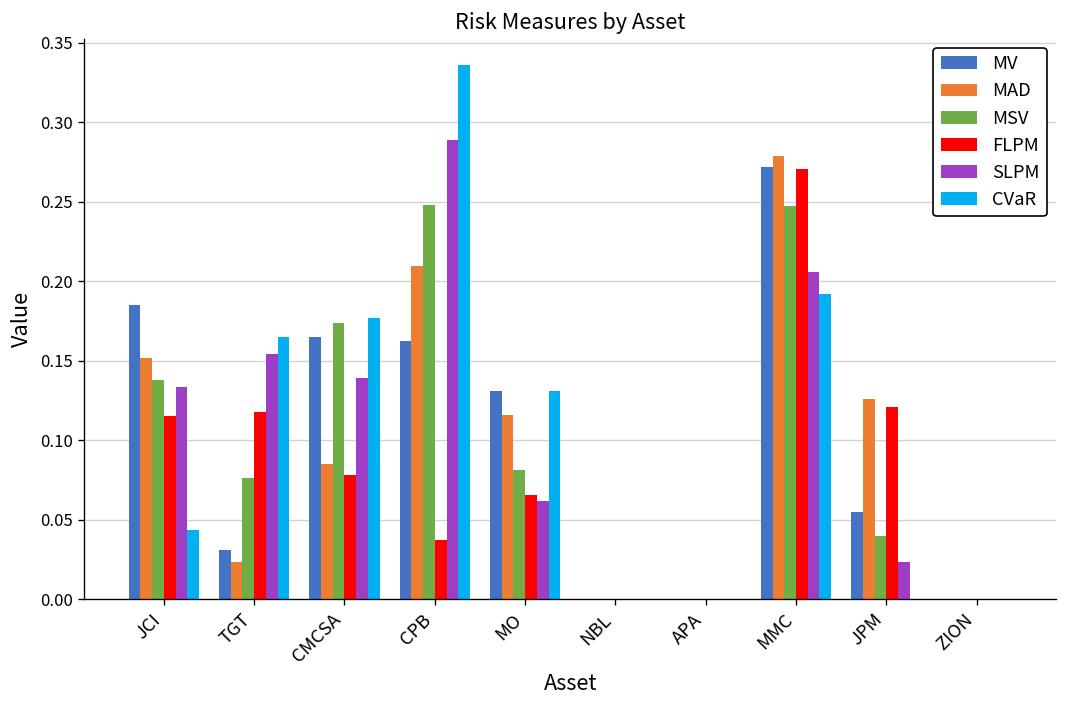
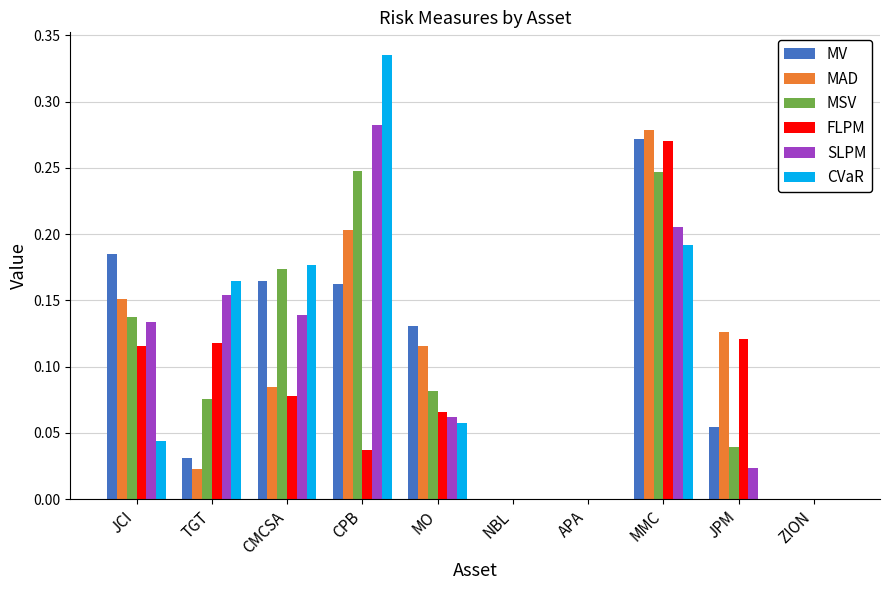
MAD, CPB: 0.209 -> 0.203
SLPM, CPB: 0.289 -> 0.283
CVaR, MO: 0.131 -> 0.057
